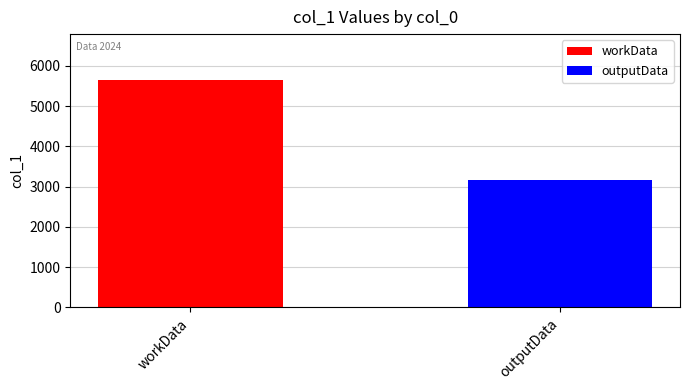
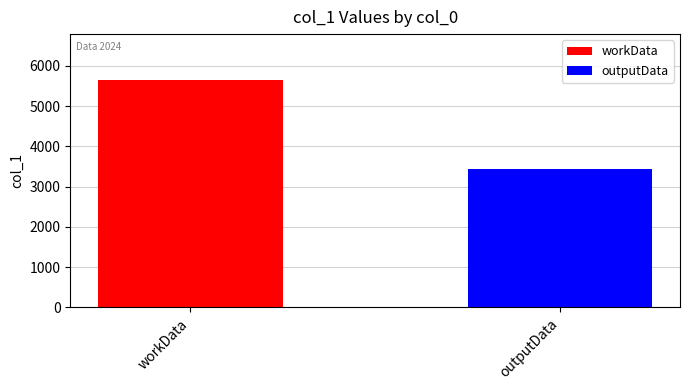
outputData: 3200 -> 3400
